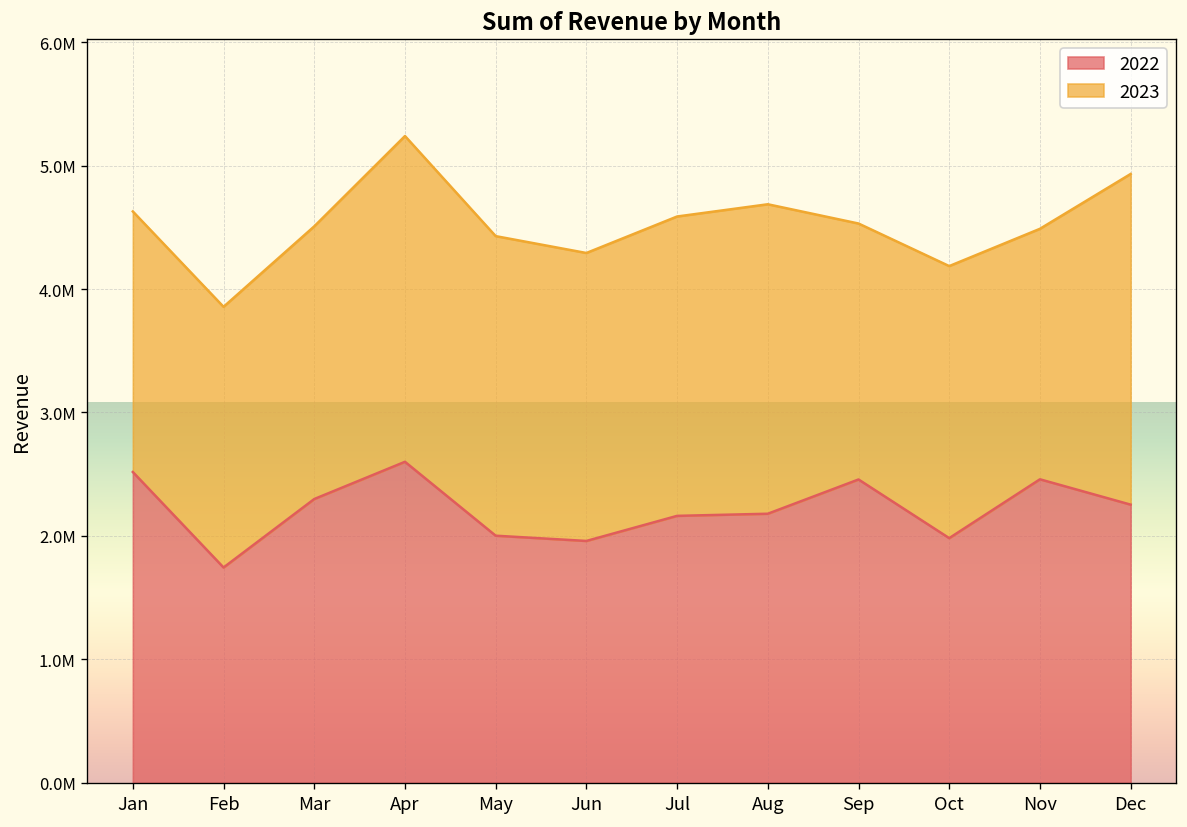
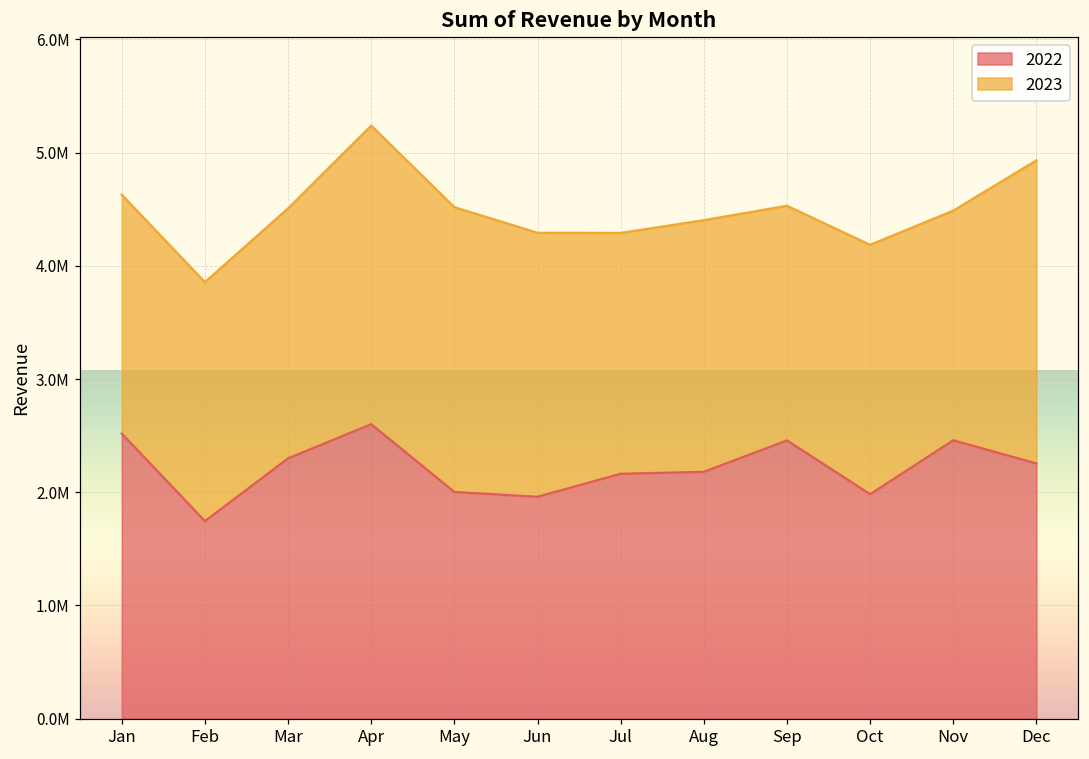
2023, May: 2430000 -> 2520000
2023, Jul: 2420000 -> 2130000
2023, Aug: 2510000 -> 2220000
